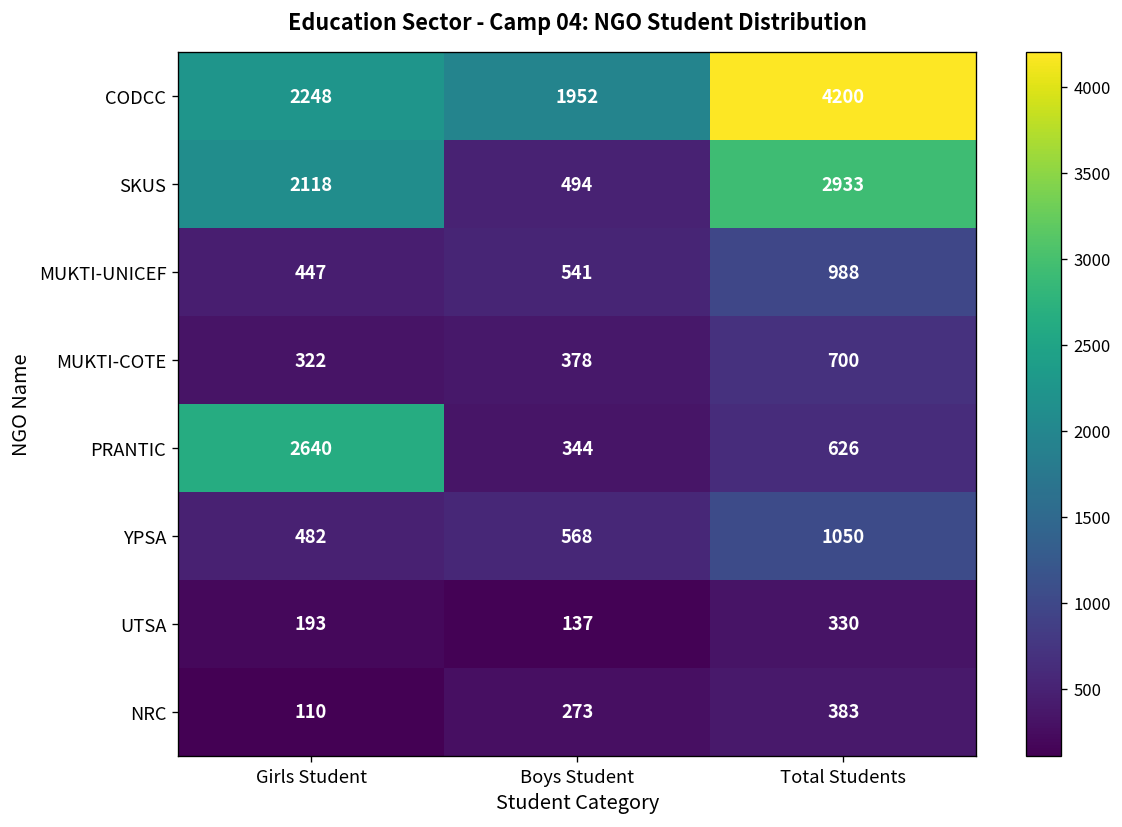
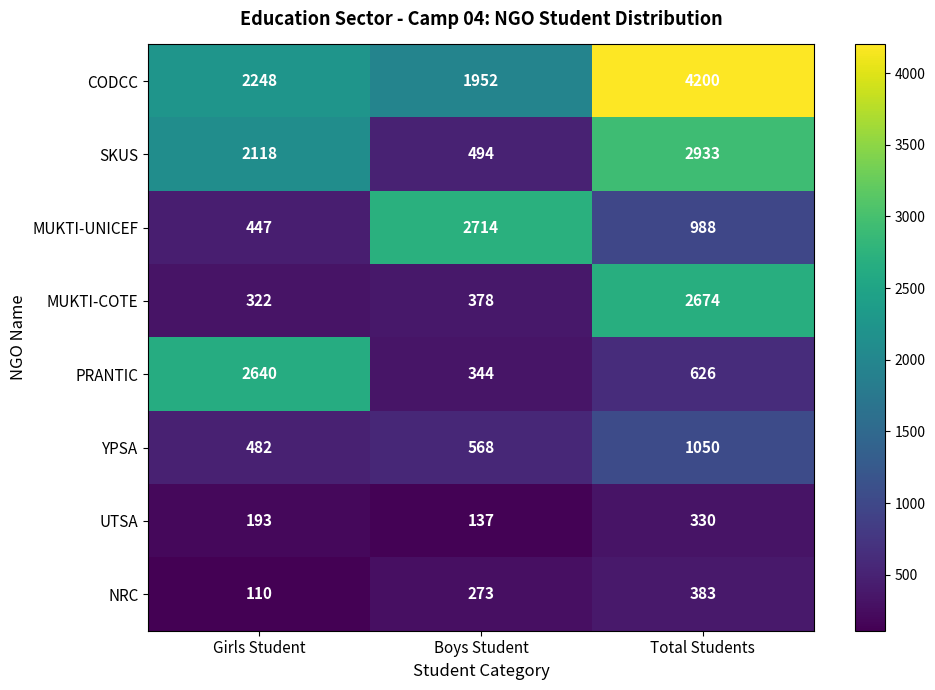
MUKTI-UNICEF, Boys Student: 541 -> 2714
MUKTI-COTE, Total Students: 700 -> 2674
